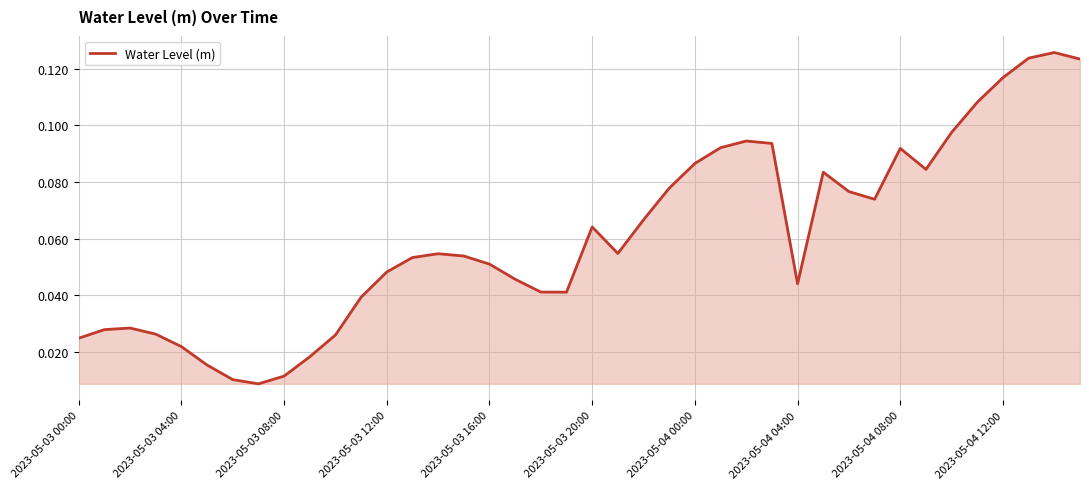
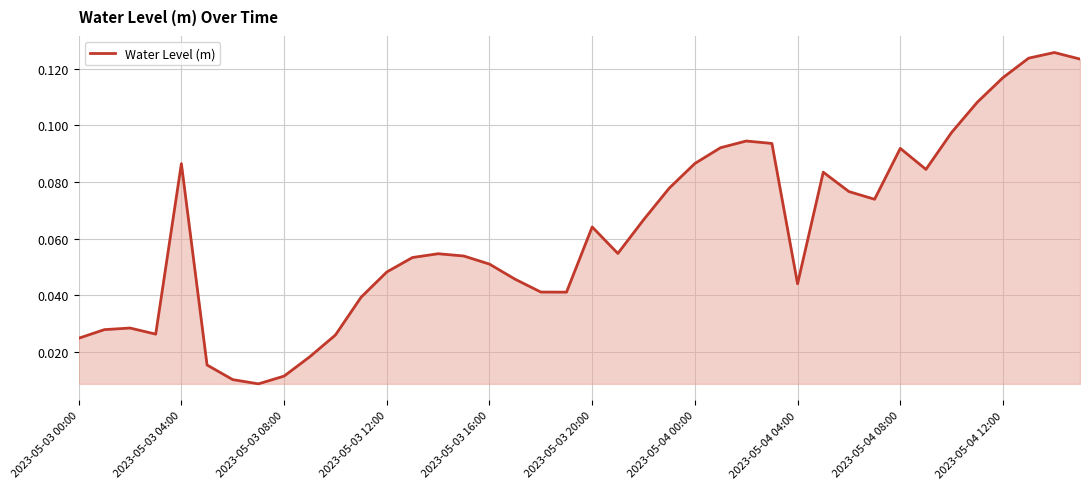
2023-05-03 04:00: 0.022 -> 0.086
